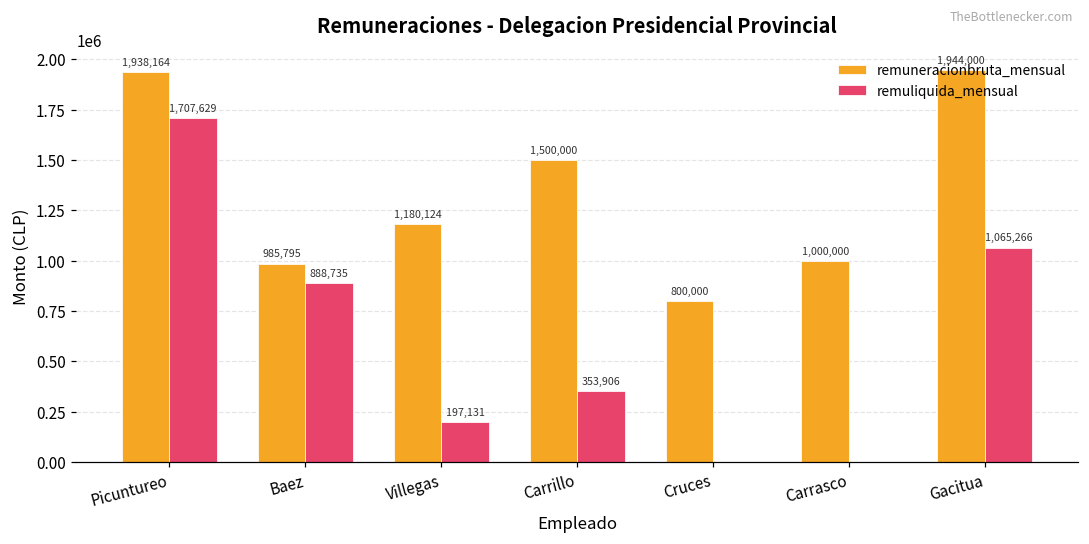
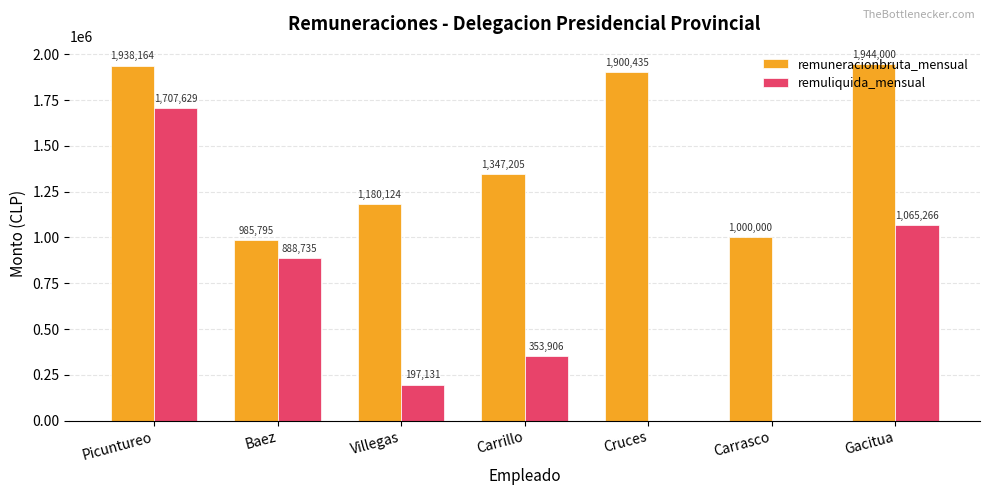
remuneracionbruta_mensual, Carrillo: 1,500,000 -> 1,347,205
remuneracionbruta_mensual, Cruces: 800,000 -> 1,900,435
